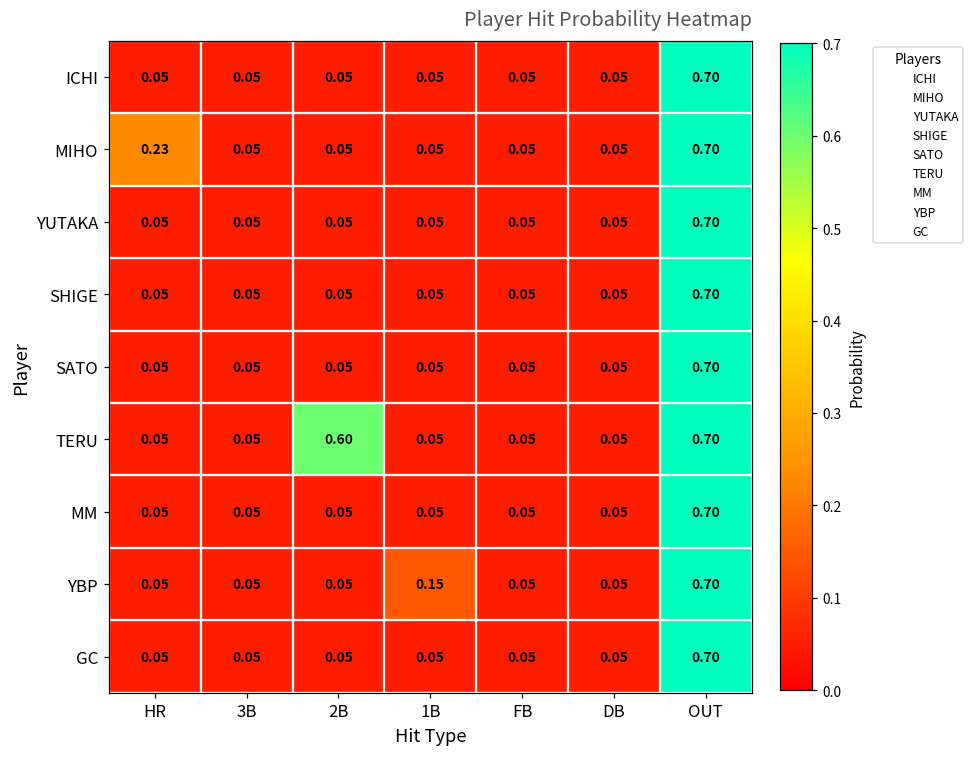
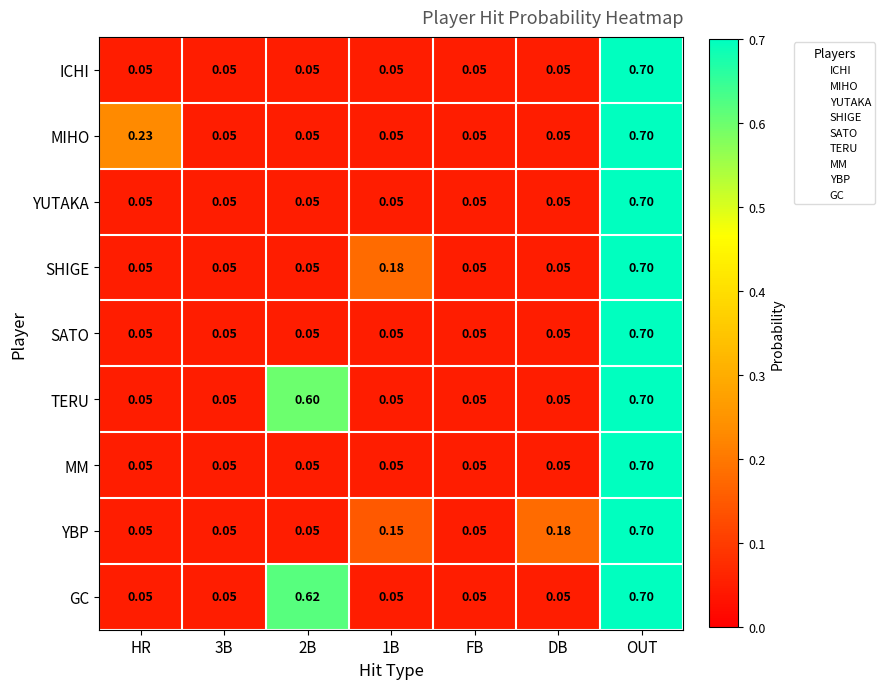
SHIGE, 1B: 0.05 -> 0.18
YBP, DB: 0.05 -> 0.18
GC, 2B: 0.05 -> 0.62
